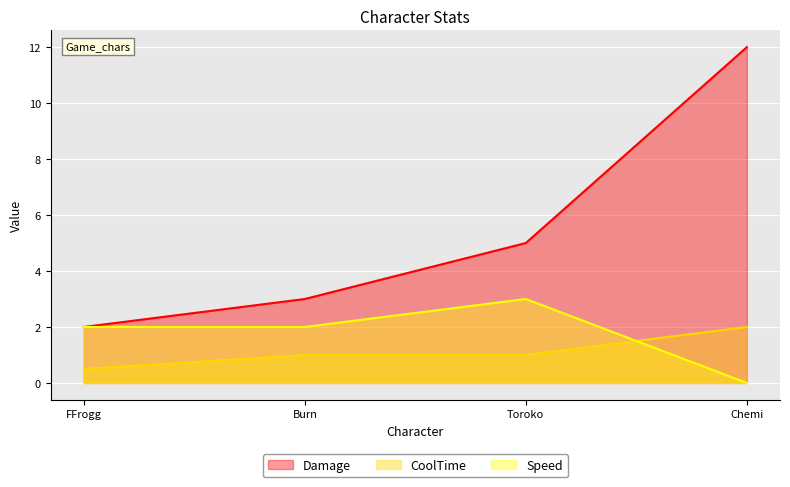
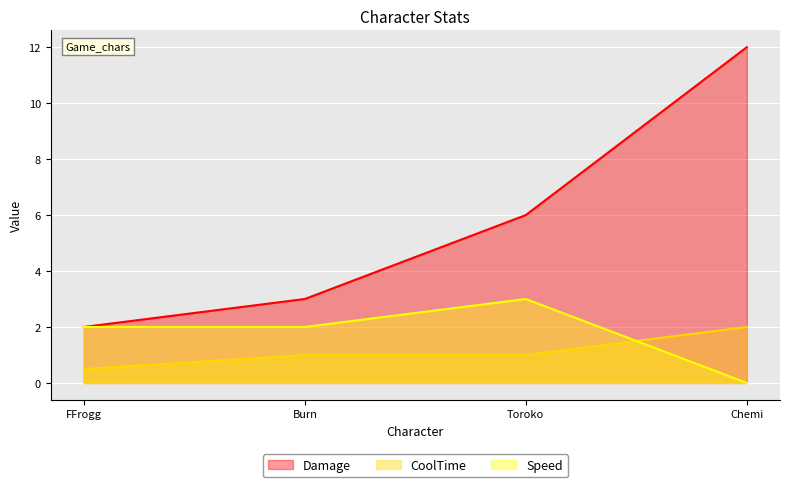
Damage, Toroko: 5 -> 6
